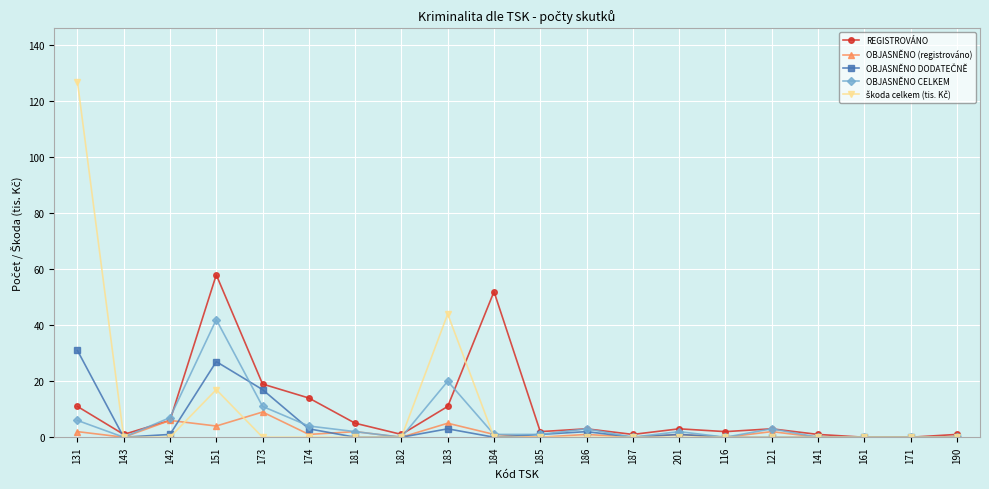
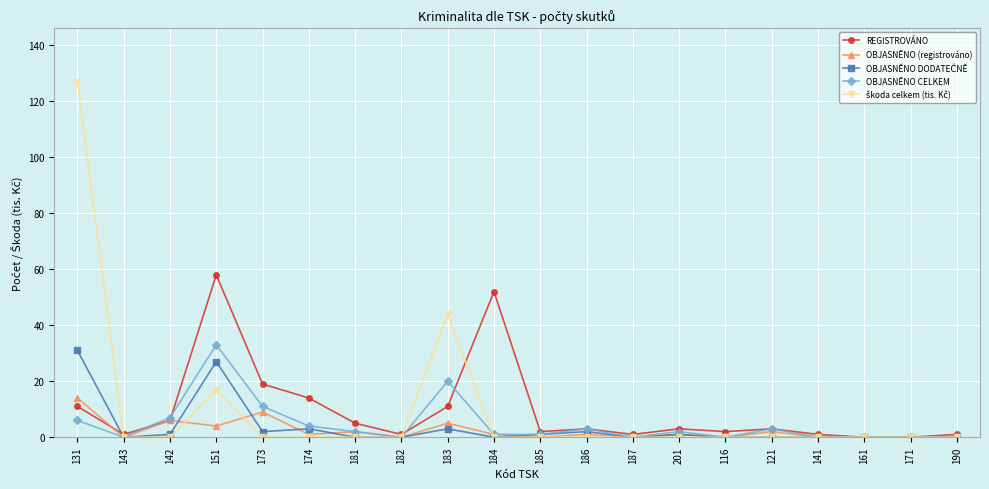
OBJASNĚNO (registrováno), 131: 2 -> 14
OBJASNĚNO CELKEM, 151: 42 -> 33
OBJASNĚNO DODATEČNĚ, 173: 17 -> 2
